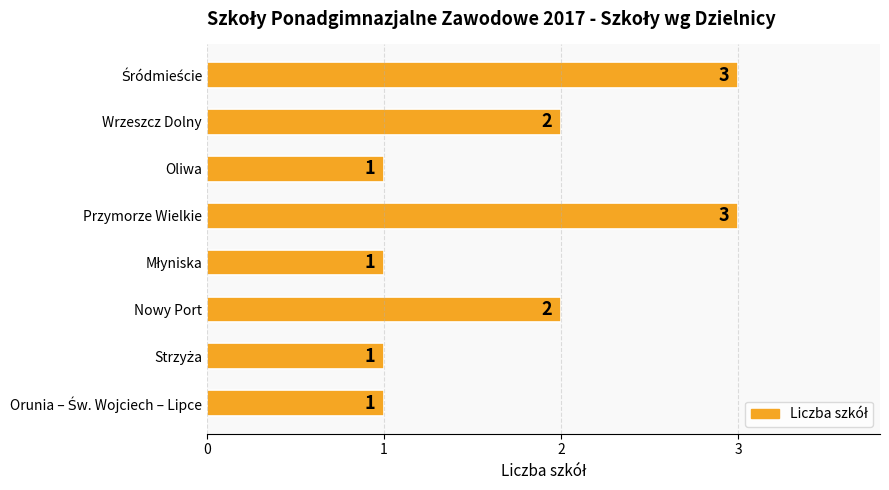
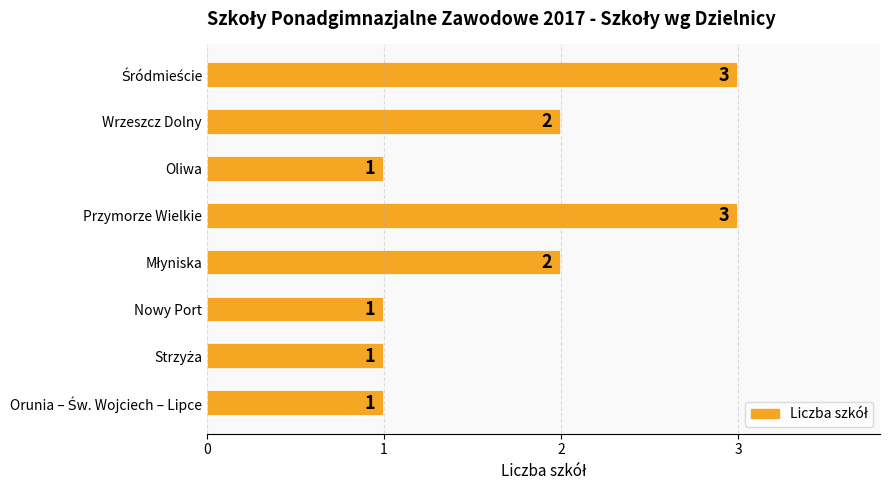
Młyniska: 1 -> 2
Nowy Port: 2 -> 1
